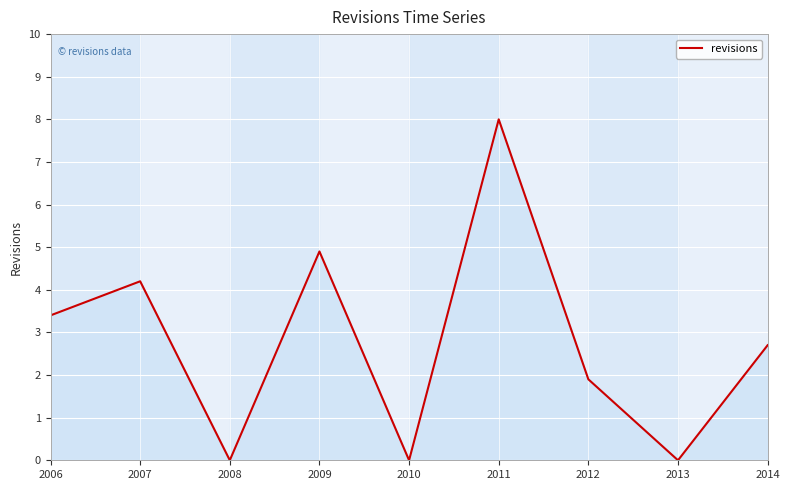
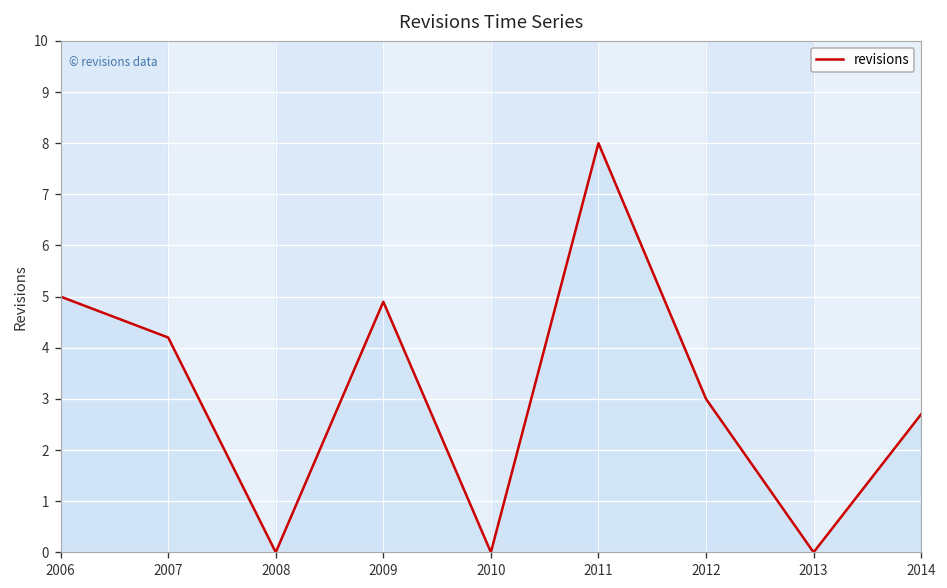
2006: 3.4 -> 5.0
2012: 1.9 -> 3.0
